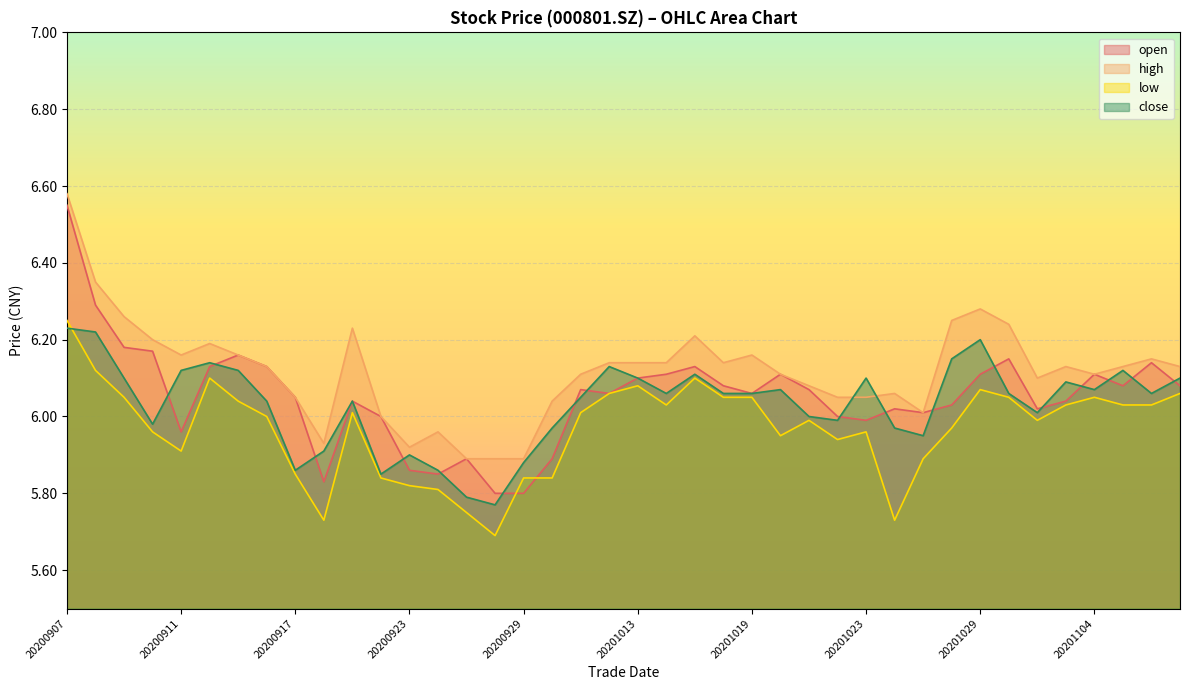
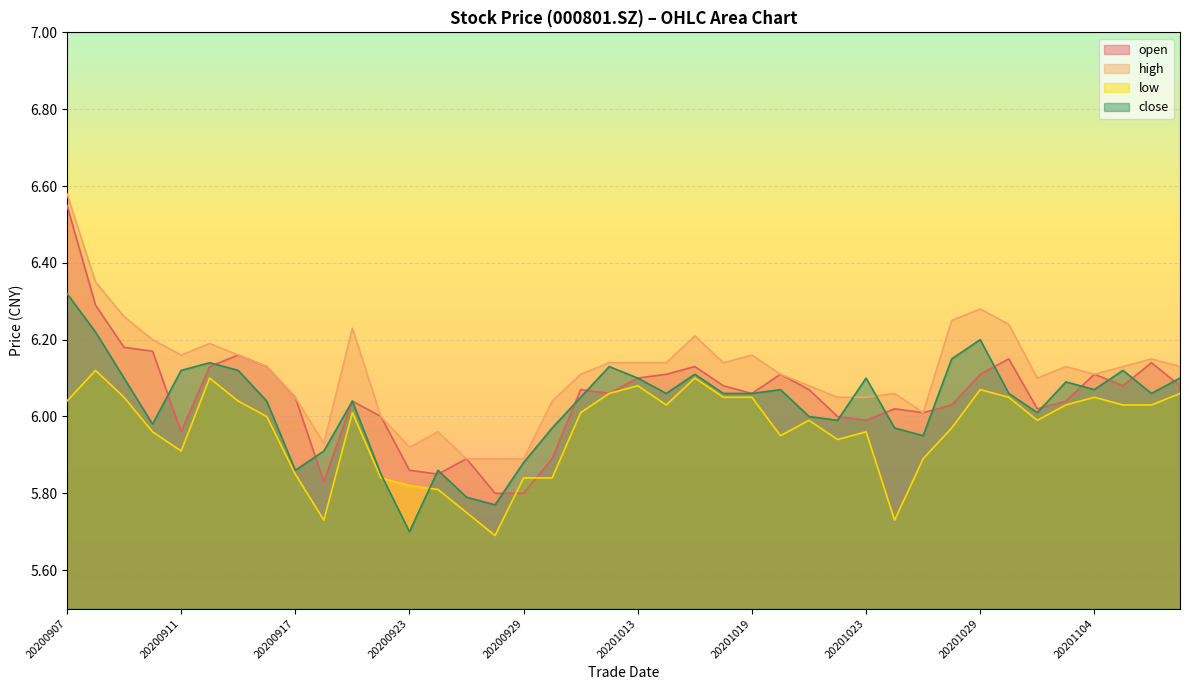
low, 20200907: 6.25 -> 6.04
close, 20200907: 6.23 -> 6.32
close, 20200923: 5.9 -> 5.7
